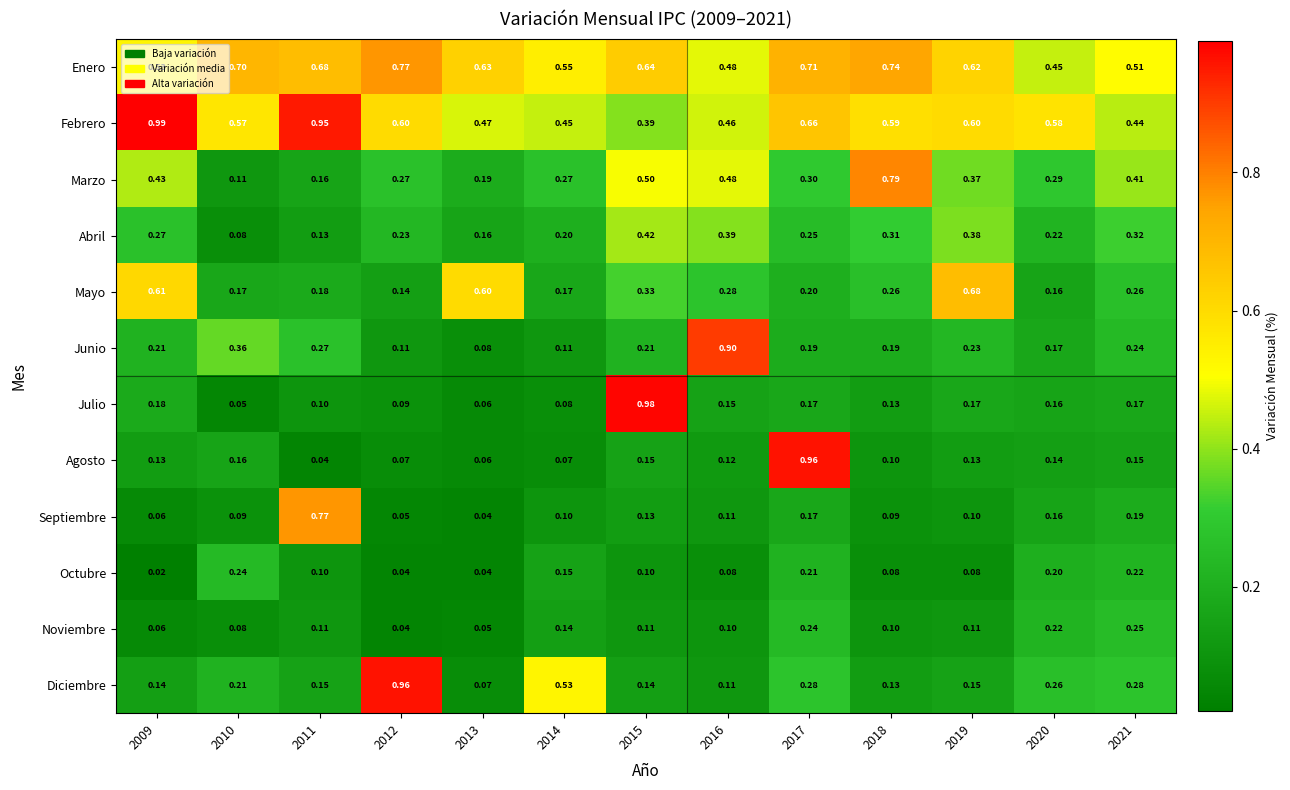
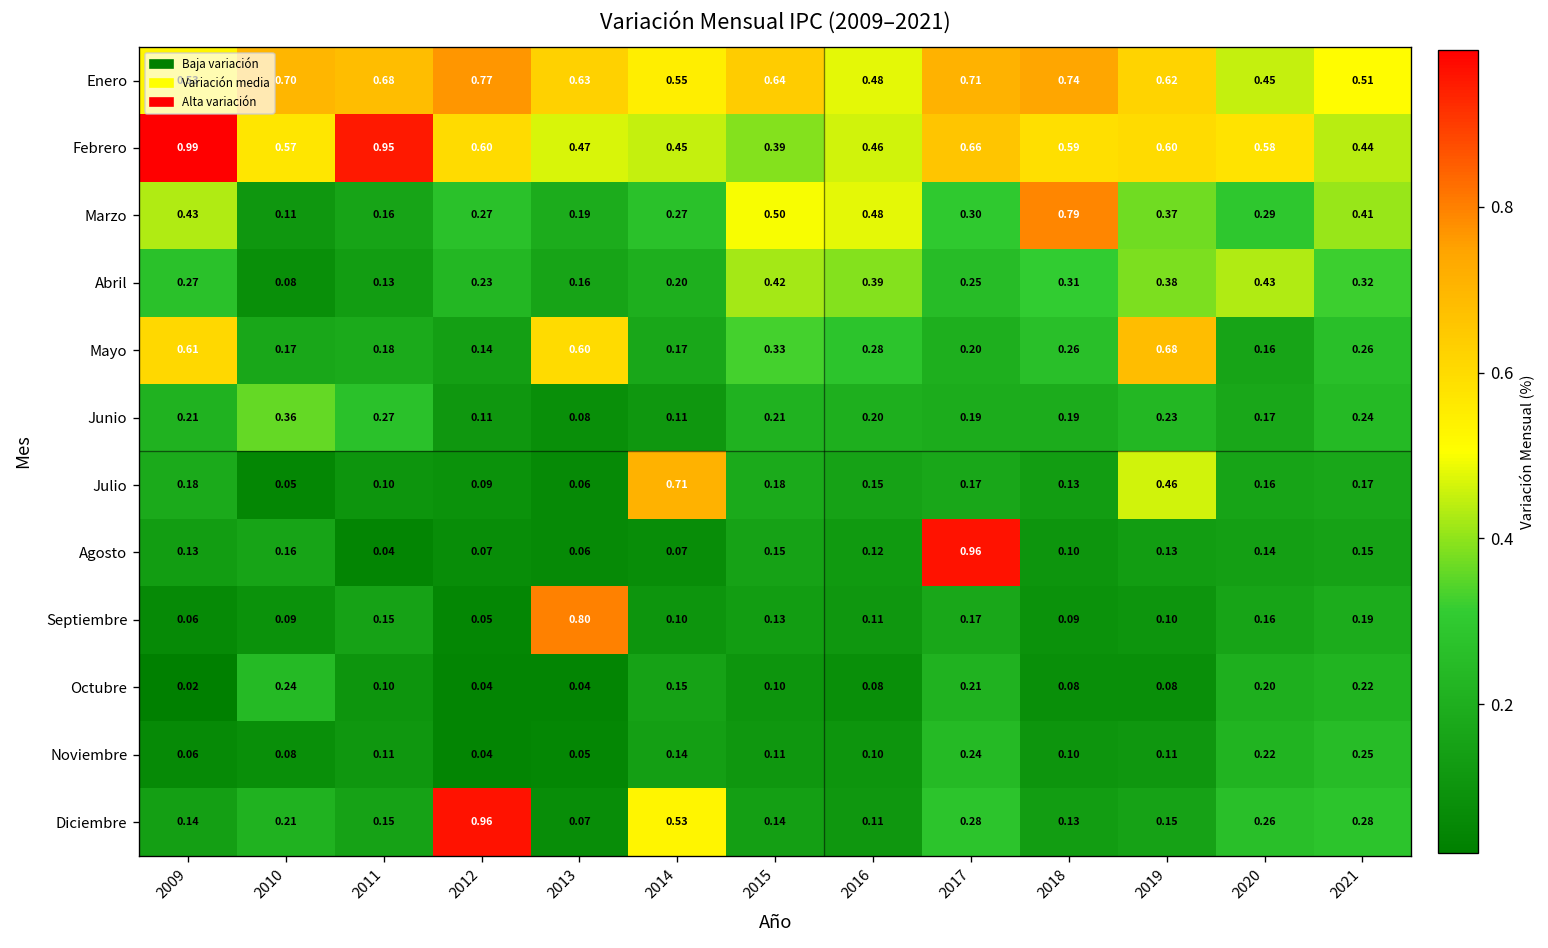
Abril, 2020: 0.22 -> 0.43
Junio, 2016: 0.90 -> 0.20
Julio, 2014: 0.08 -> 0.71
Julio, 2015: 0.98 -> 0.18
Julio, 2019: 0.17 -> 0.46
Septiembre, 2011: 0.77 -> 0.15
Septiembre, 2013: 0.04 -> 0.80
